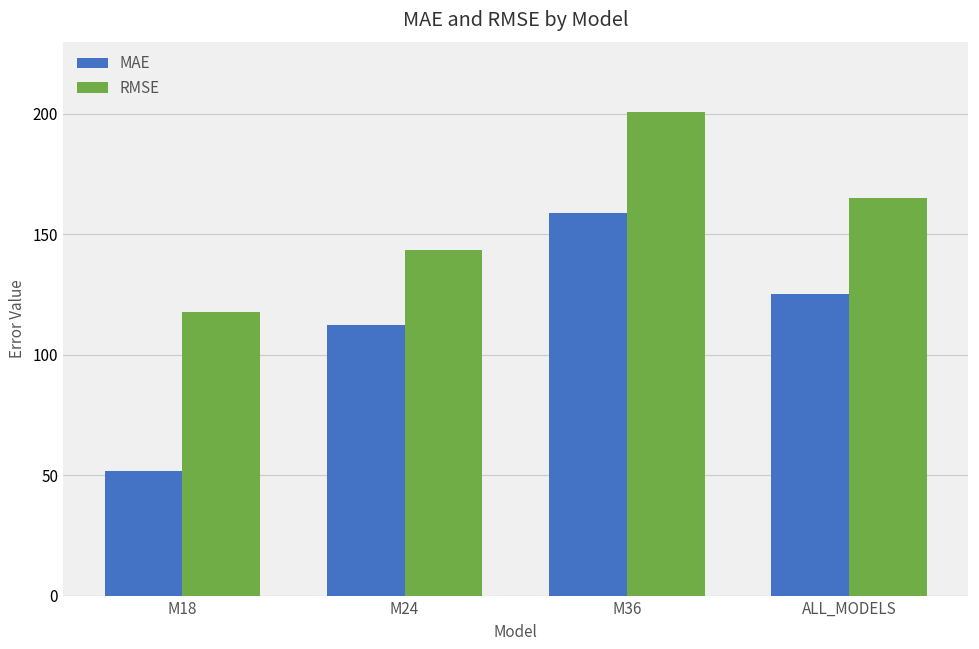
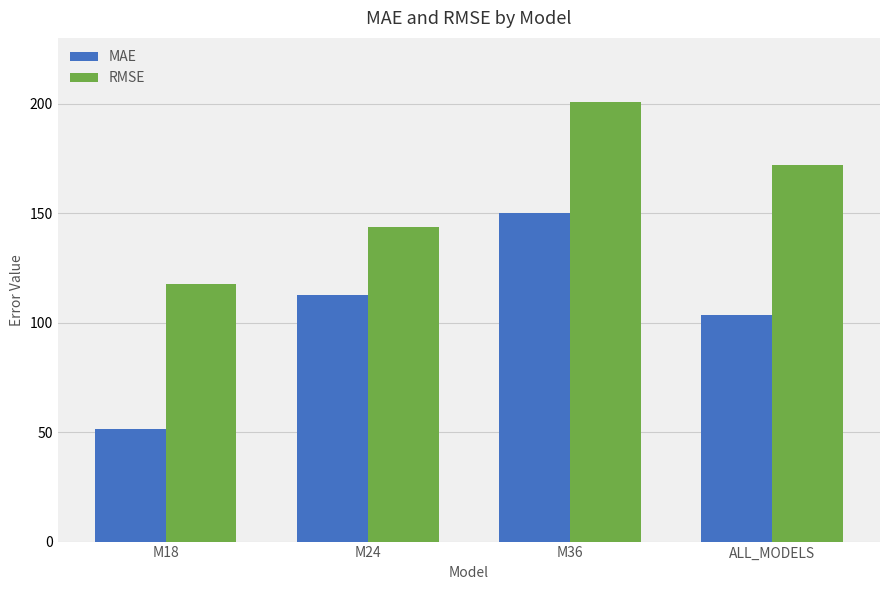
MAE, M36: 159 -> 150
MAE, ALL_MODELS: 125 -> 103
RMSE, ALL_MODELS: 165 -> 172
